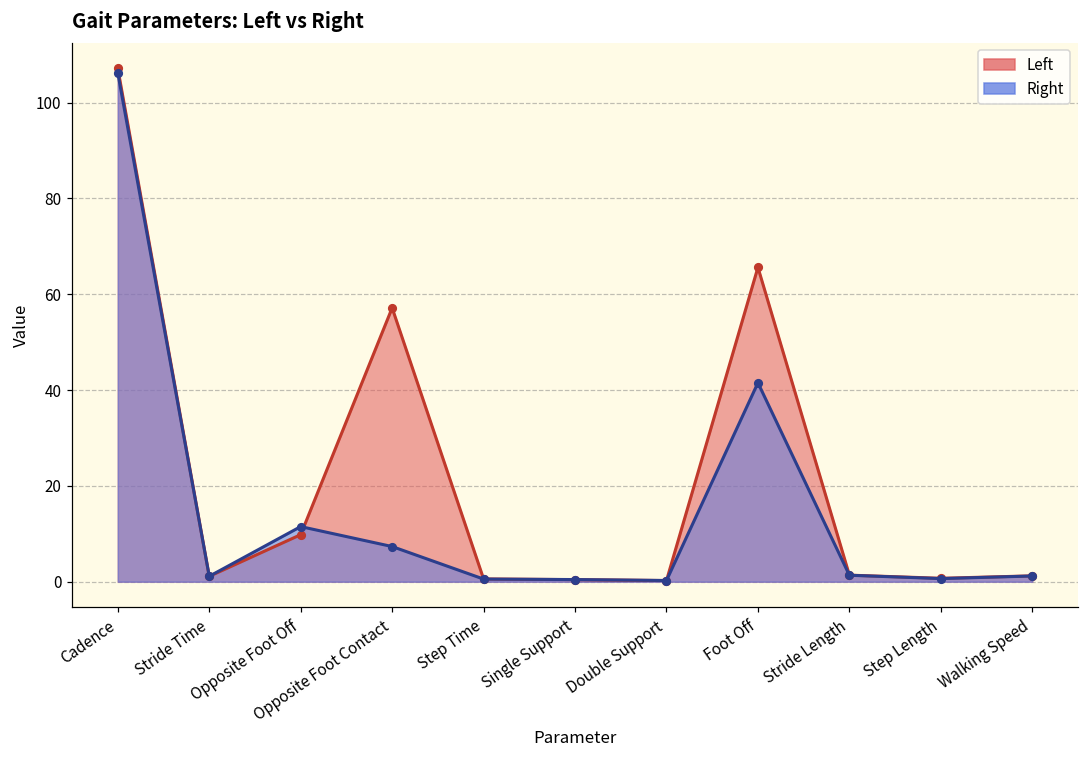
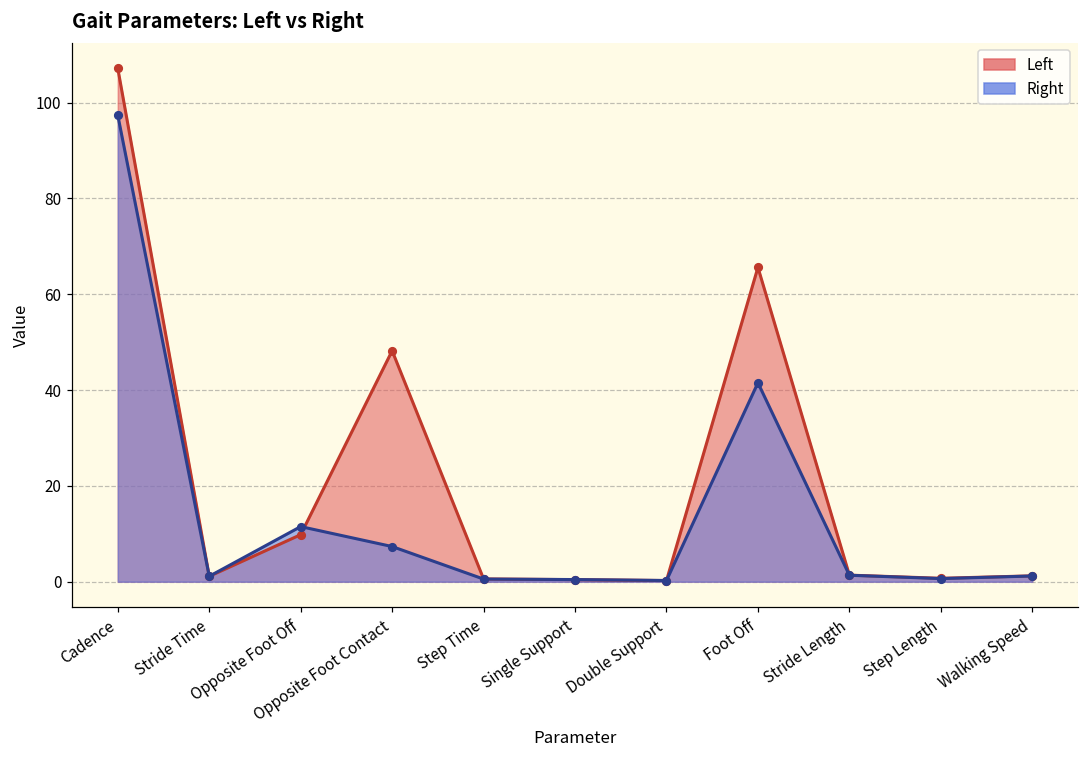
Right, Cadence: 106 -> 97
Left, Opposite Foot Contact: 57 -> 48
